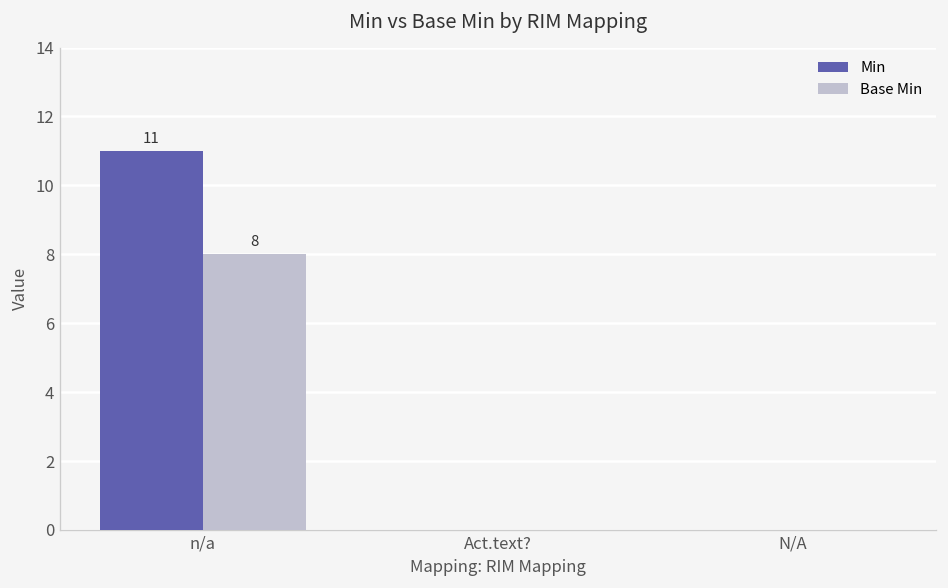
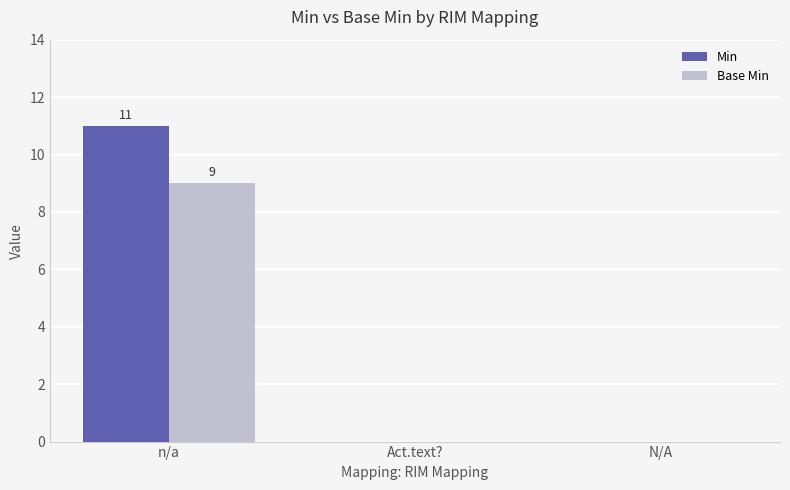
Base Min, n/a: 8 -> 9
